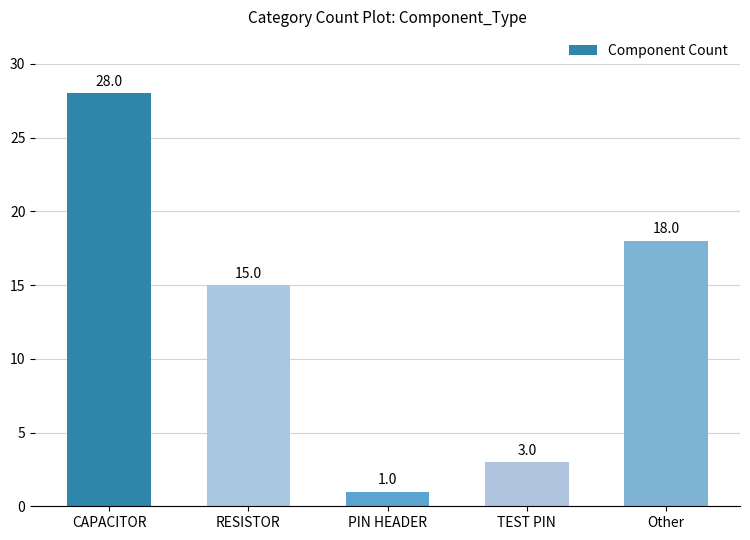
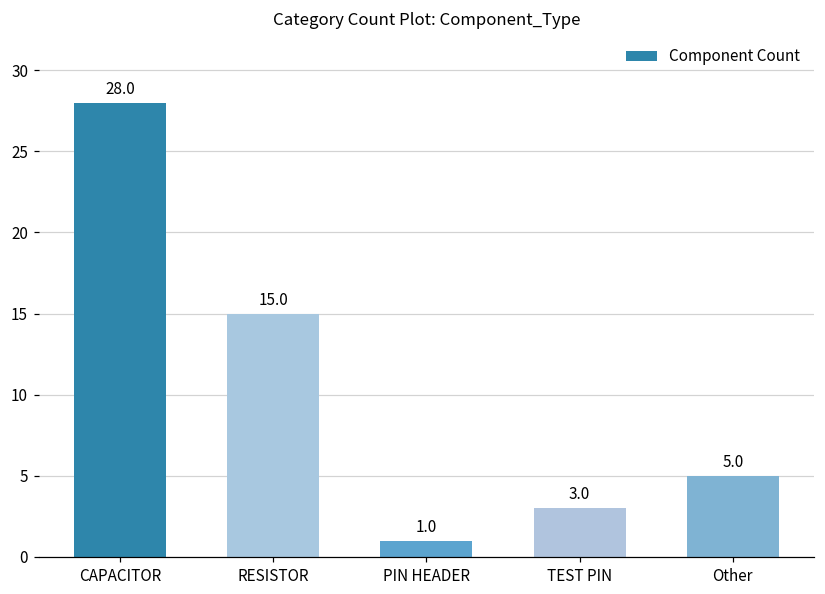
Other: 18.0 -> 5.0
